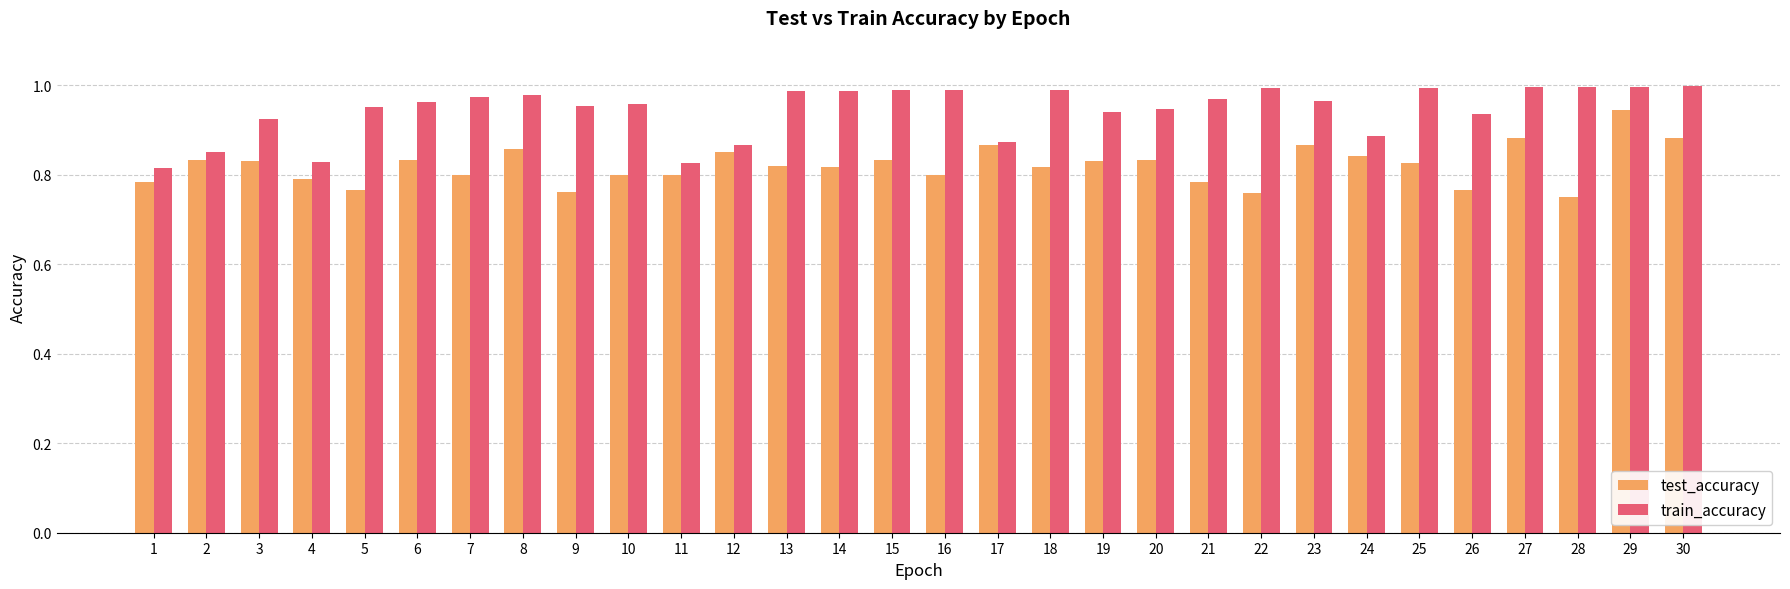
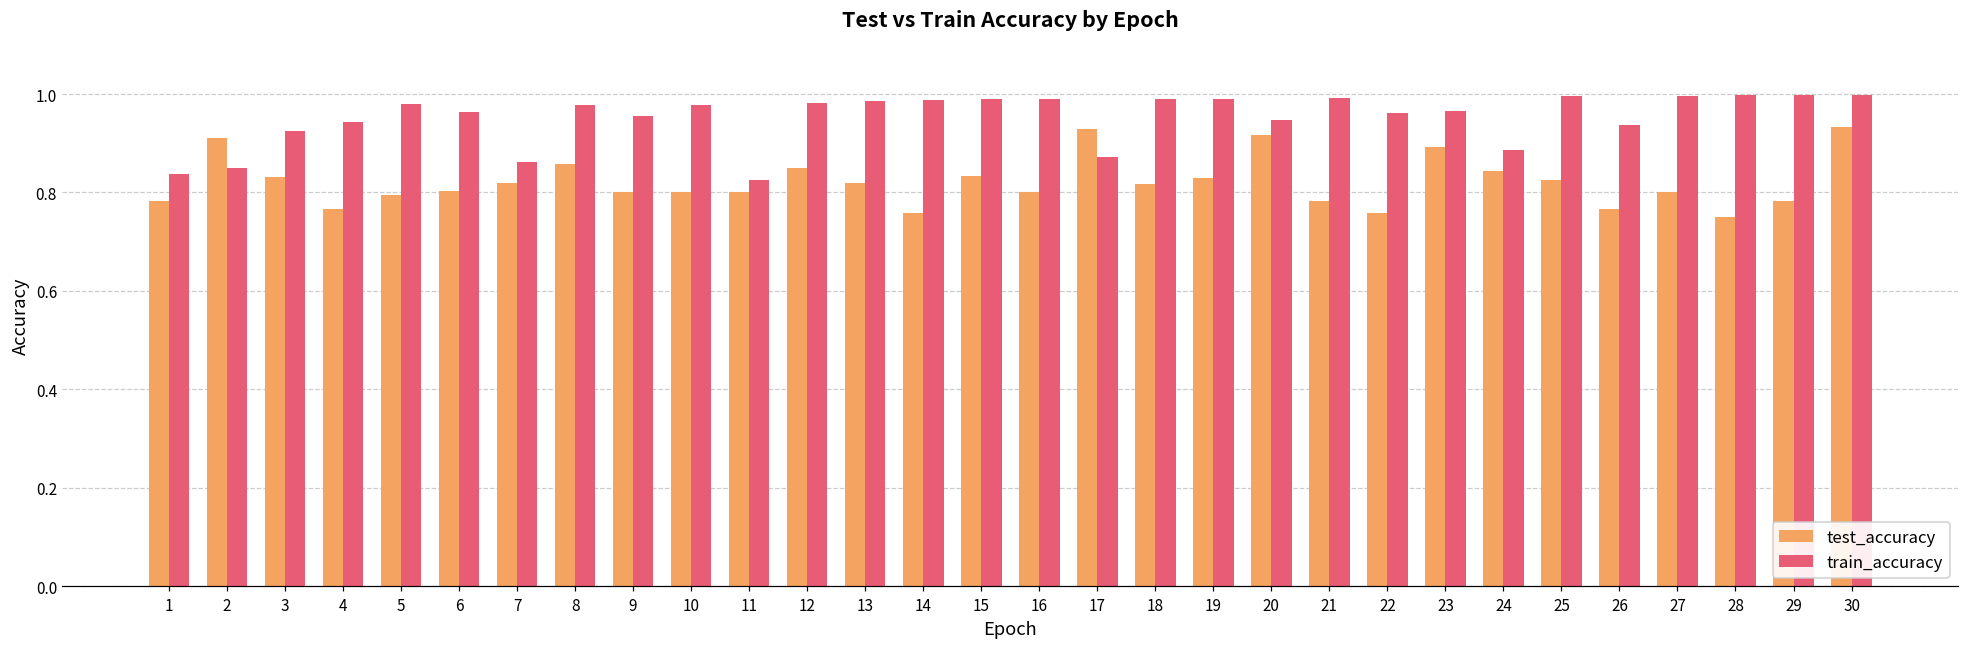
train_accuracy, 1: 0.82 -> 0.84
test_accuracy, 2: 0.83 -> 0.91
test_accuracy, 4: 0.79 -> 0.77
train_accuracy, 4: 0.83 -> 0.94
test_accuracy, 5: 0.77 -> 0.80
train_accuracy, 5: 0.95 -> 0.98
test_accuracy, 6: 0.83 -> 0.80
test_accuracy, 7: 0.80 -> 0.82
train_accuracy, 7: 0.97 -> 0.86
test_accuracy, 9: 0.76 -> 0.80
train_accuracy, 10: 0.96 -> 0.98
train_accuracy, 12: 0.87 -> 0.98
test_accuracy, 14: 0.82 -> 0.76
test_accuracy, 17: 0.87 -> 0.93
train_accuracy, 19: 0.94 -> 0.99
test_accuracy, 20: 0.83 -> 0.92
train_accuracy, 21: 0.97 -> 0.99
train_accuracy, 22: 0.99 -> 0.96
test_accuracy, 23: 0.87 -> 0.89
test_accuracy, 27: 0.88 -> 0.80
test_accuracy, 29: 0.94 -> 0.78
test_accuracy, 30: 0.88 -> 0.93
